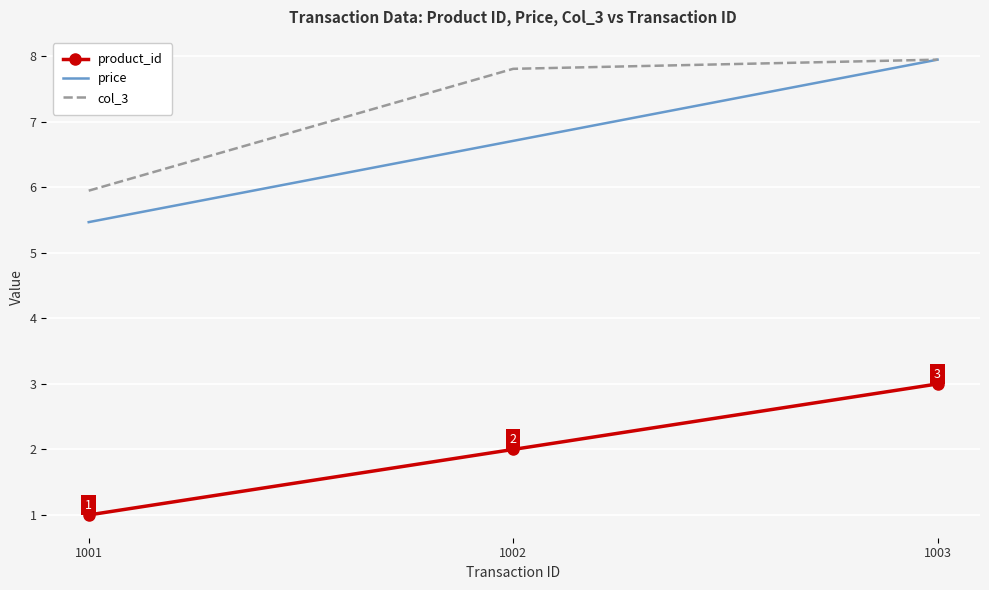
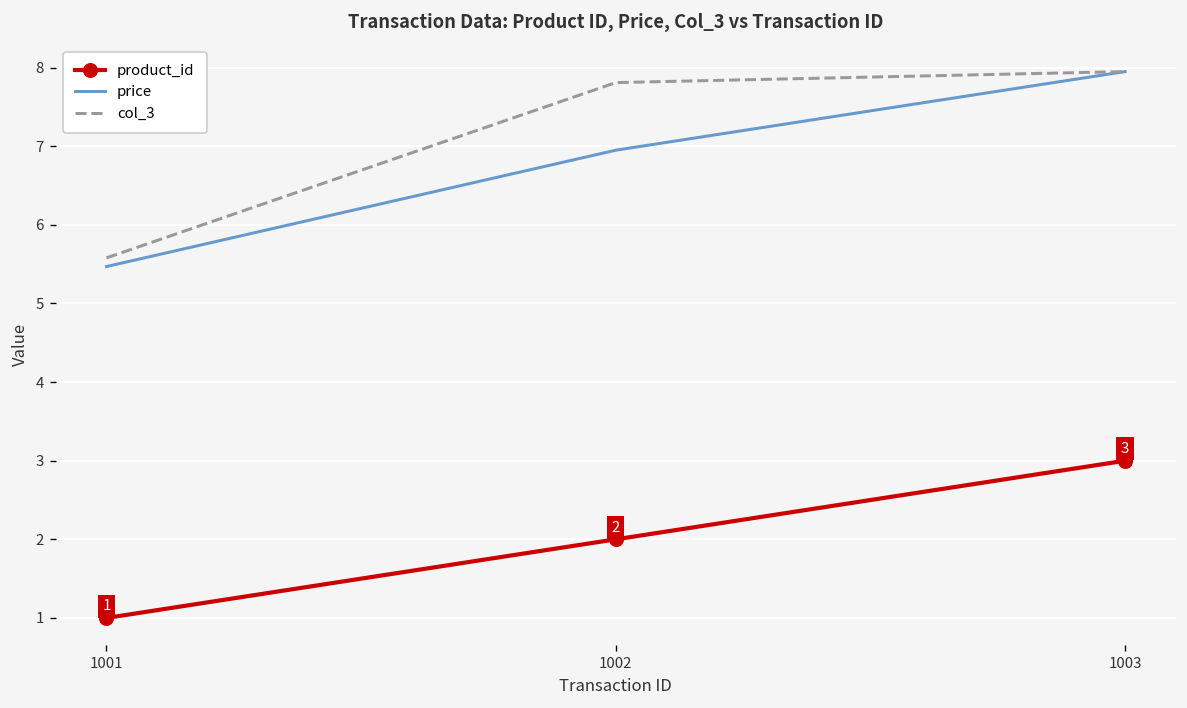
col_3, 1001: 6.0 -> 5.6
price, 1002: 6.7 -> 7.0
